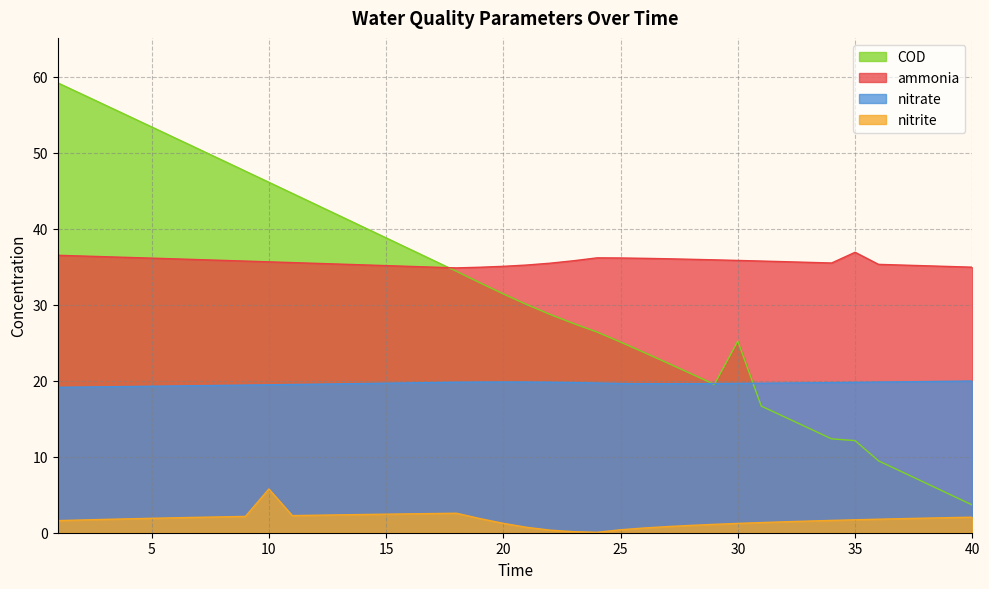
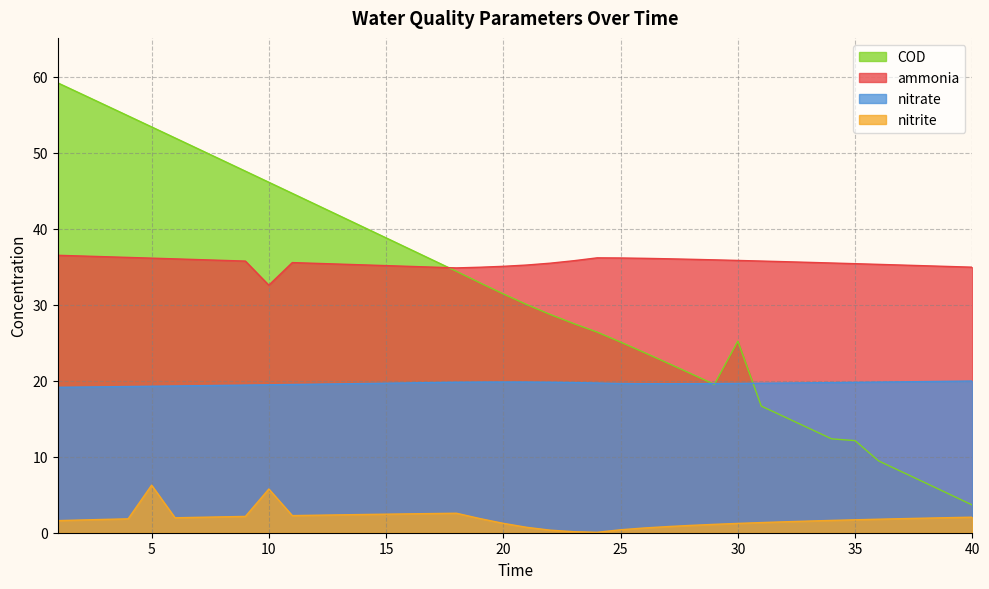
nitrite, 5: 2 -> 6
ammonia, 10: 36 -> 33
ammonia, 35: 37 -> 35
